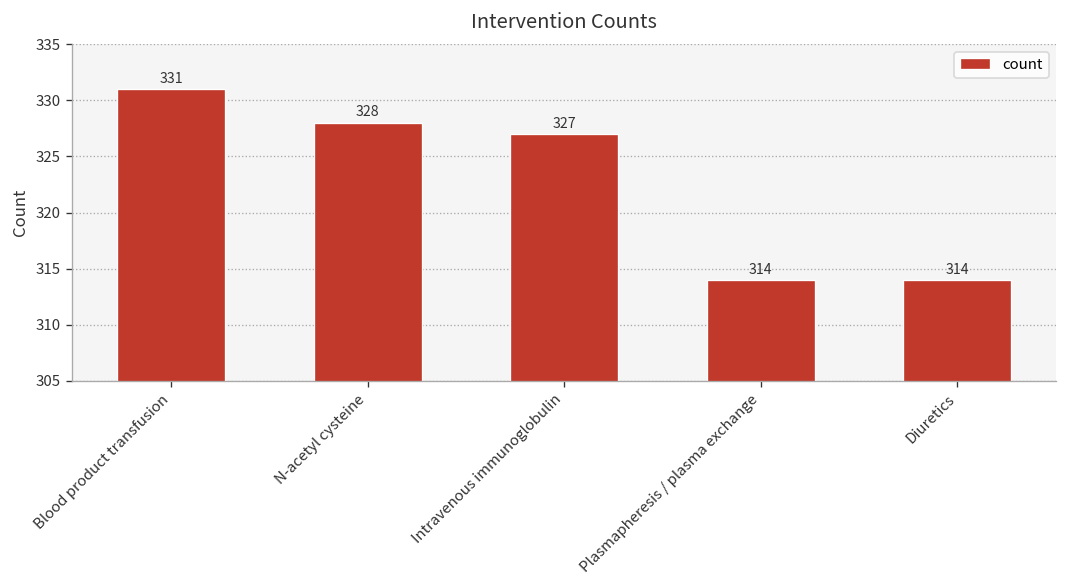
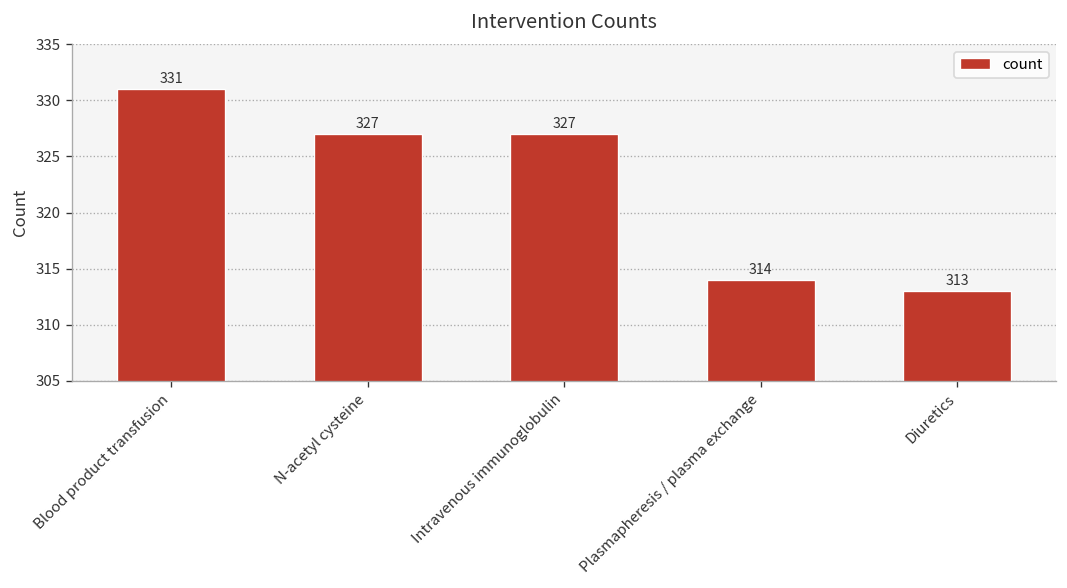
N-acetyl cysteine: 328 -> 327
Diuretics: 314 -> 313
